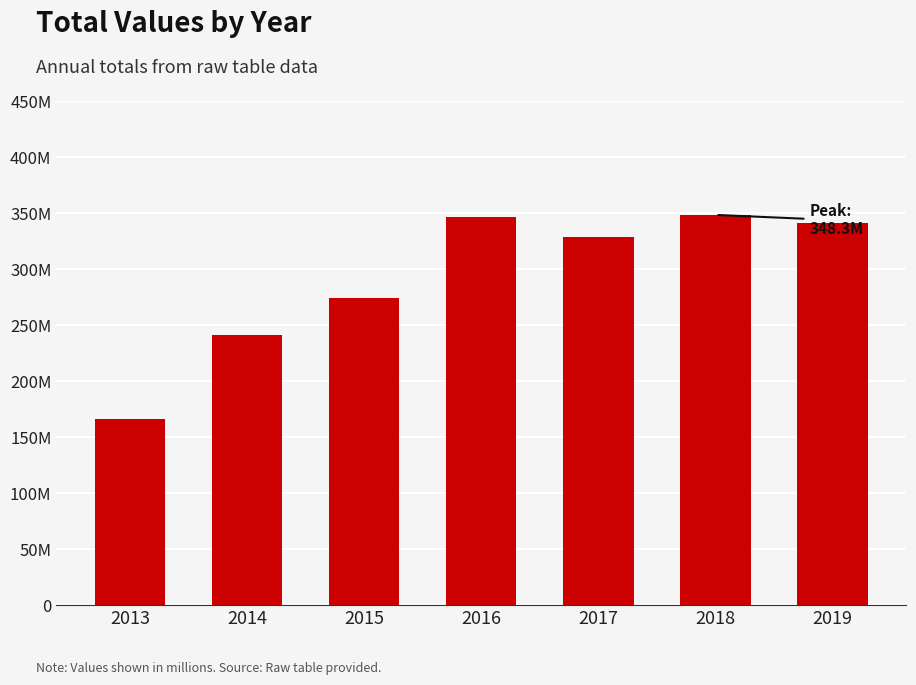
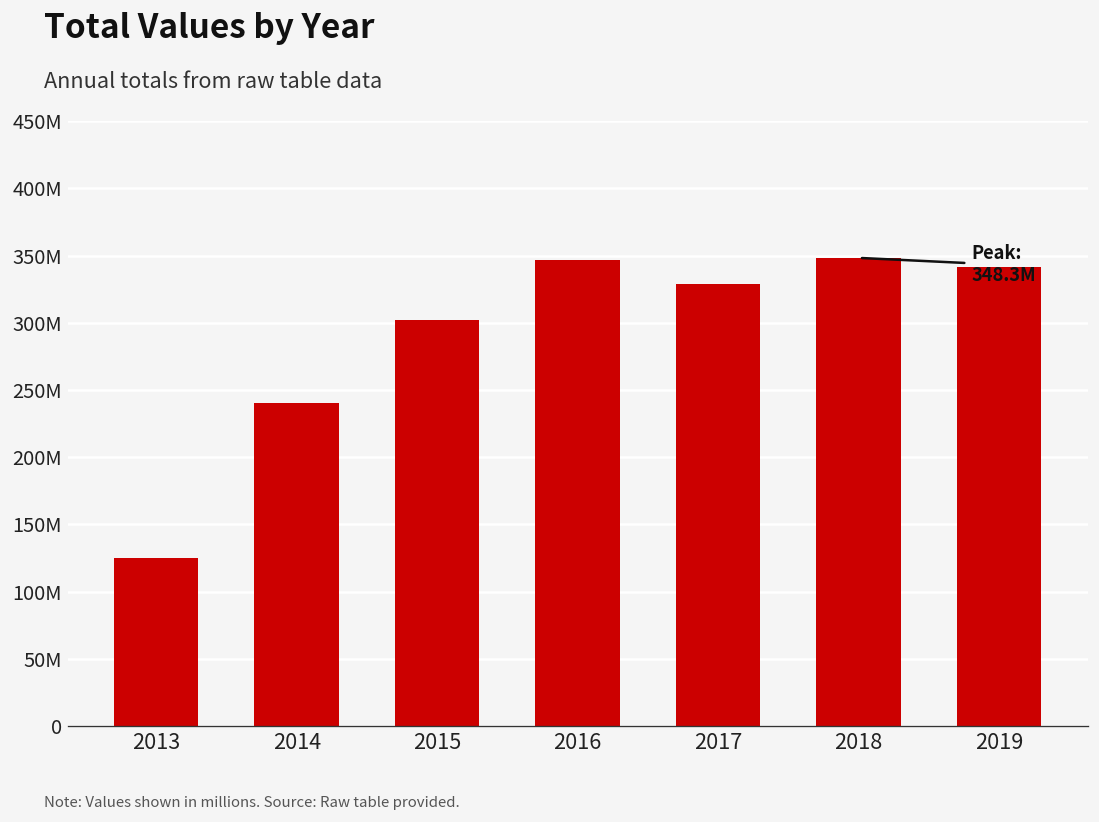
2013: 166000000 -> 125000000
2015: 274000000 -> 302000000
